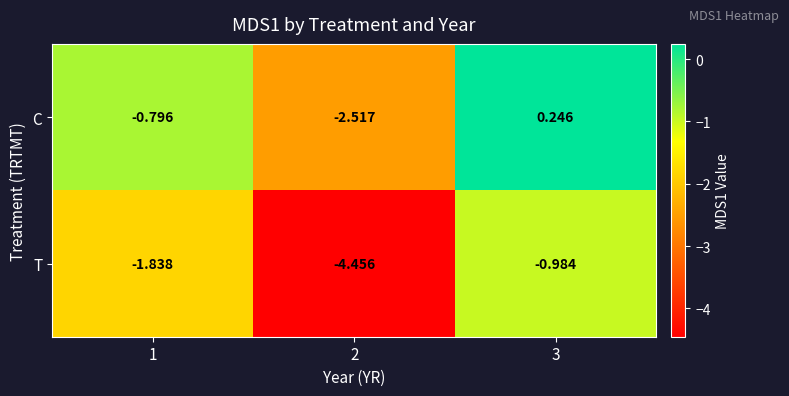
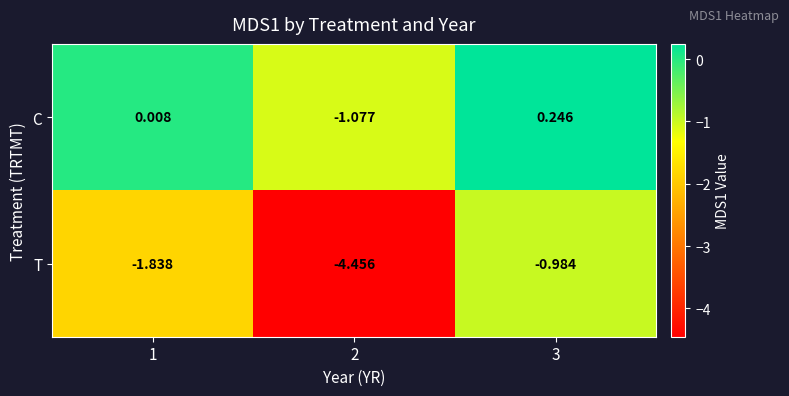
C, 1: -0.796 -> 0.008
C, 2: -2.517 -> -1.077
